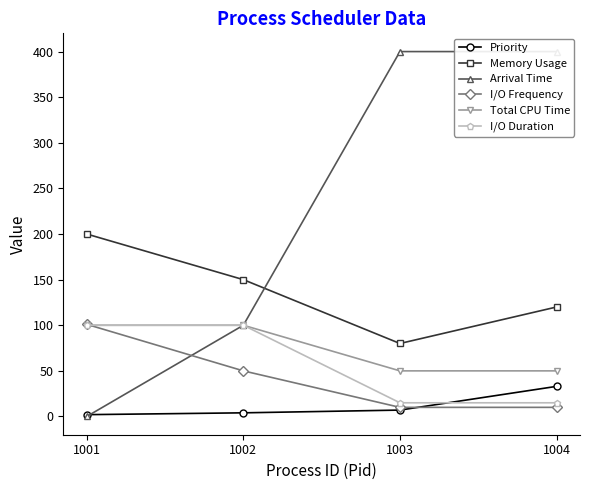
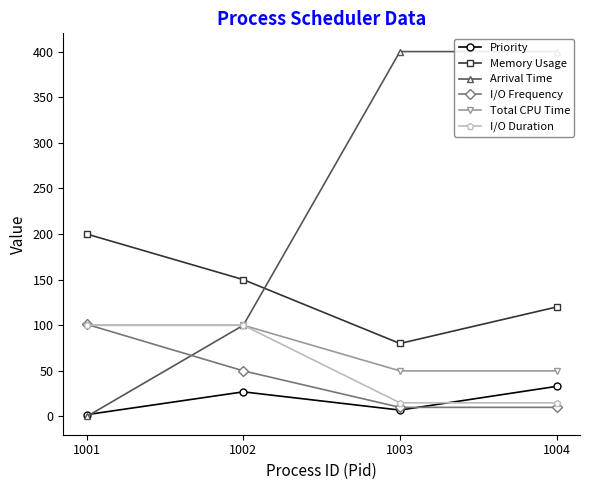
Priority, 1002: 0 -> 30
